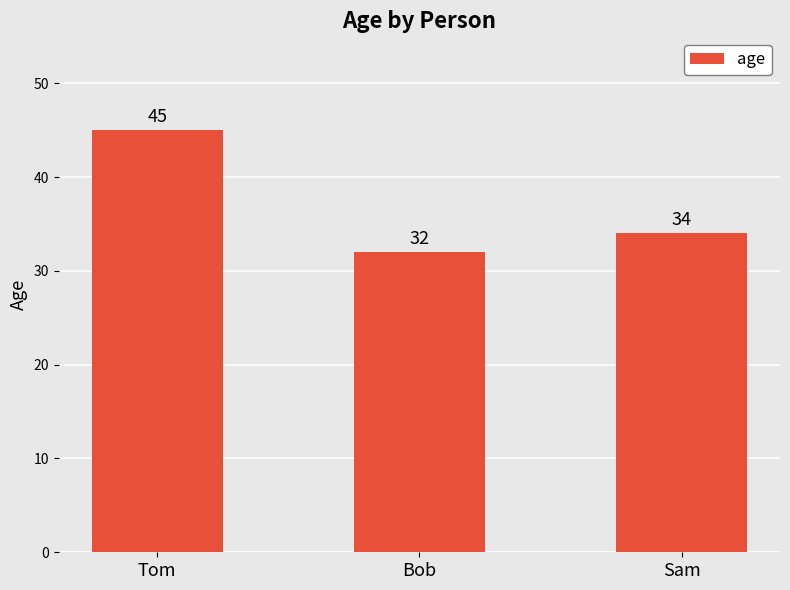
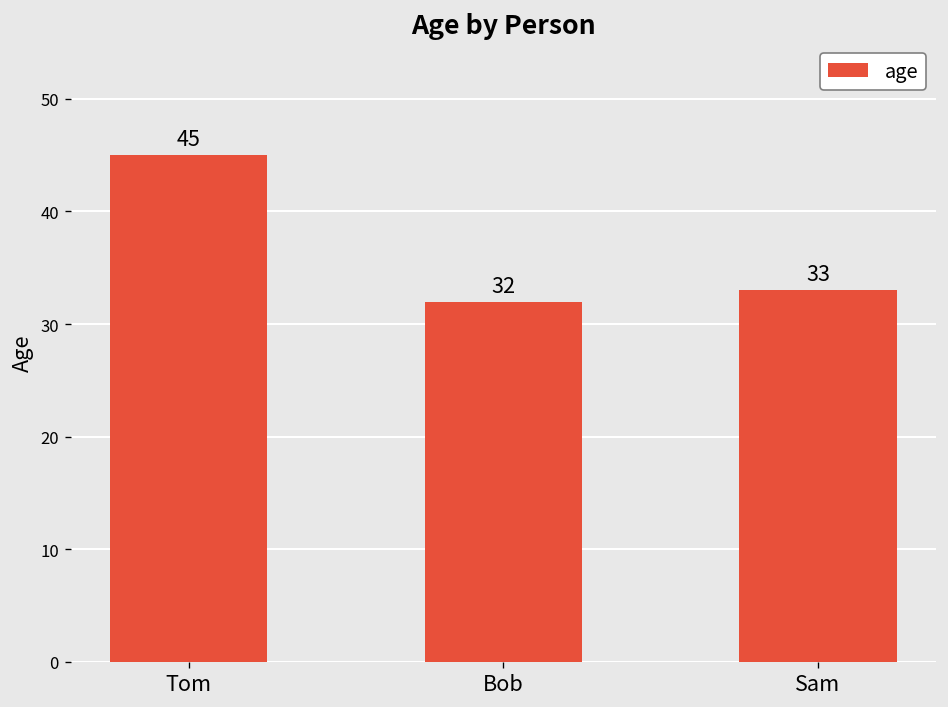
Sam: 34 -> 33
